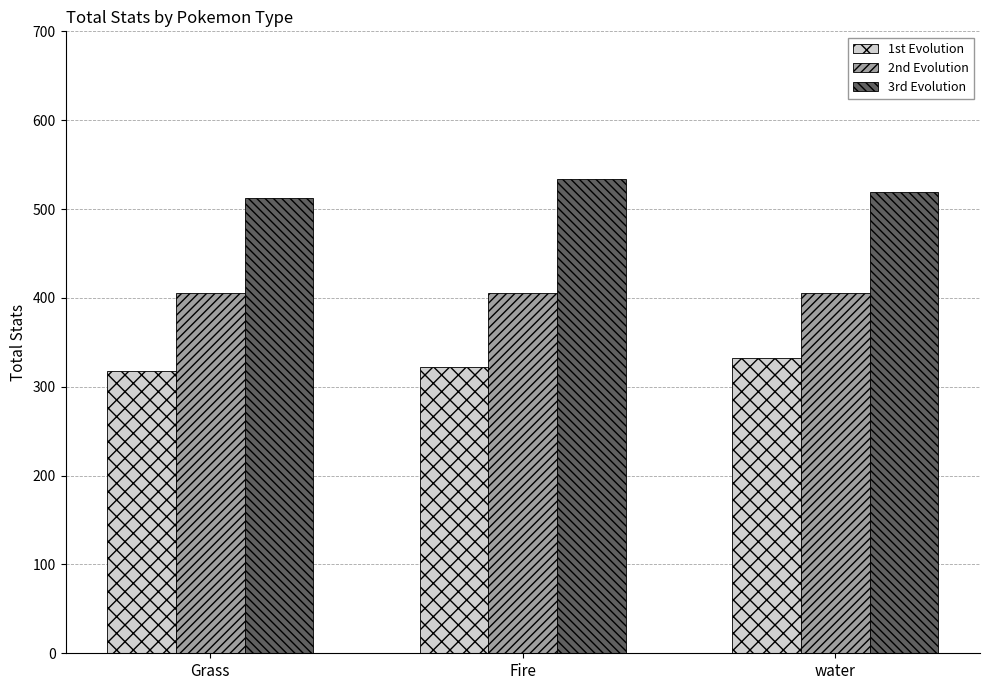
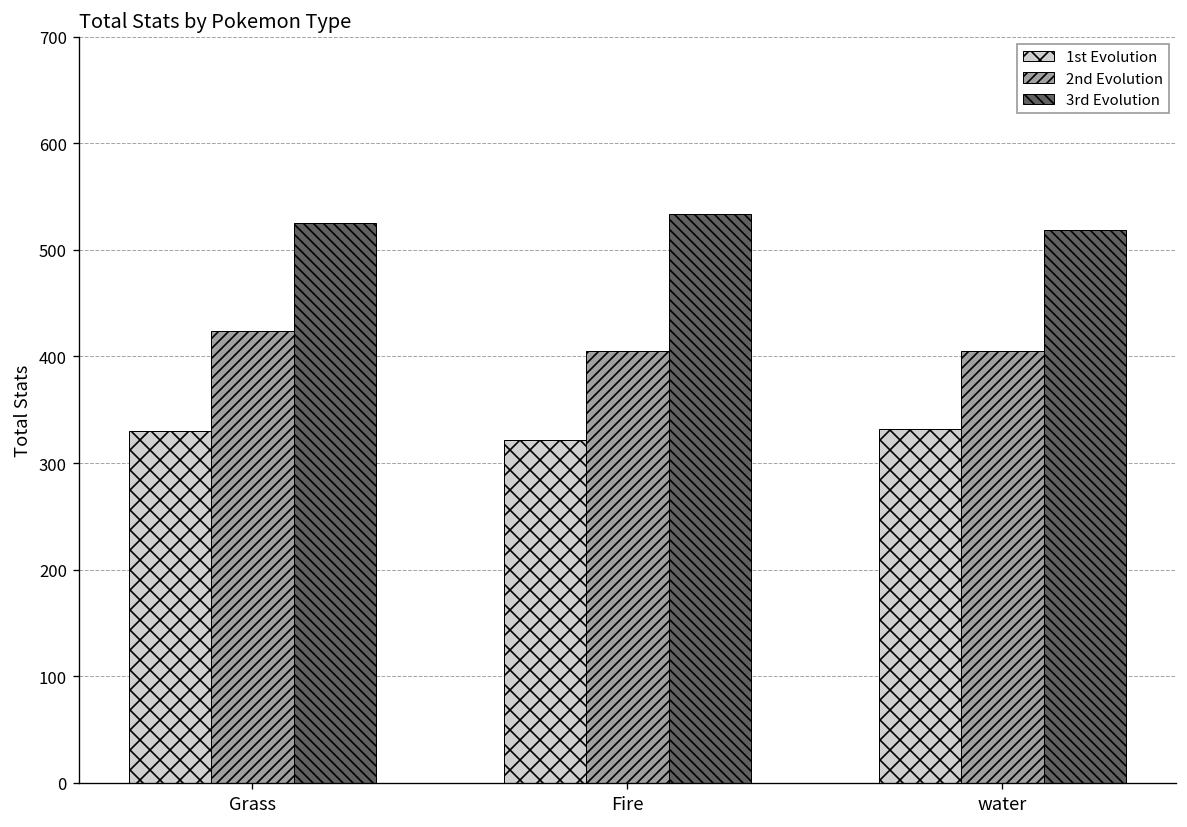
1st Evolution, Grass: 320 -> 330
2nd Evolution, Grass: 410 -> 420
3rd Evolution, Grass: 510 -> 530
